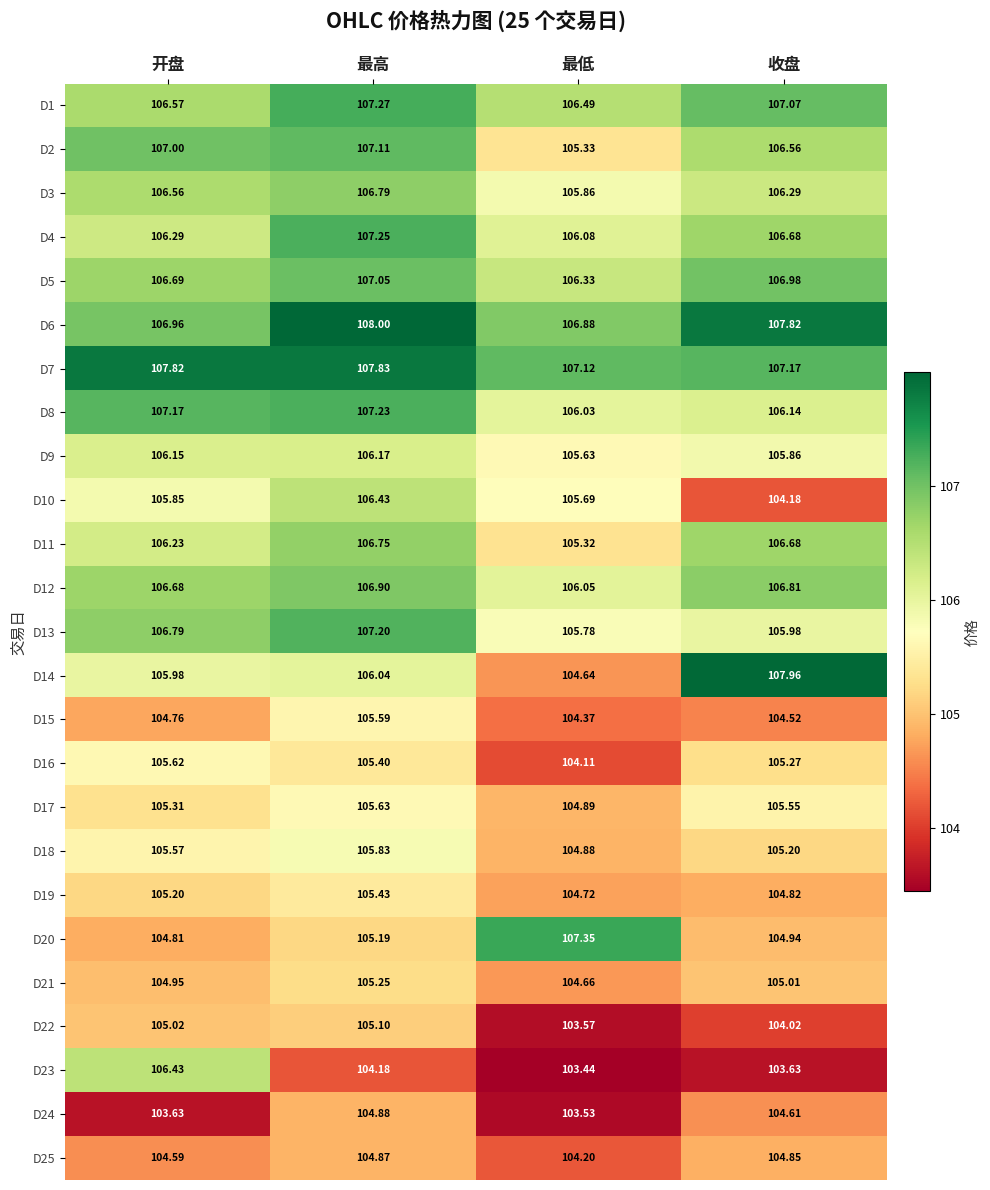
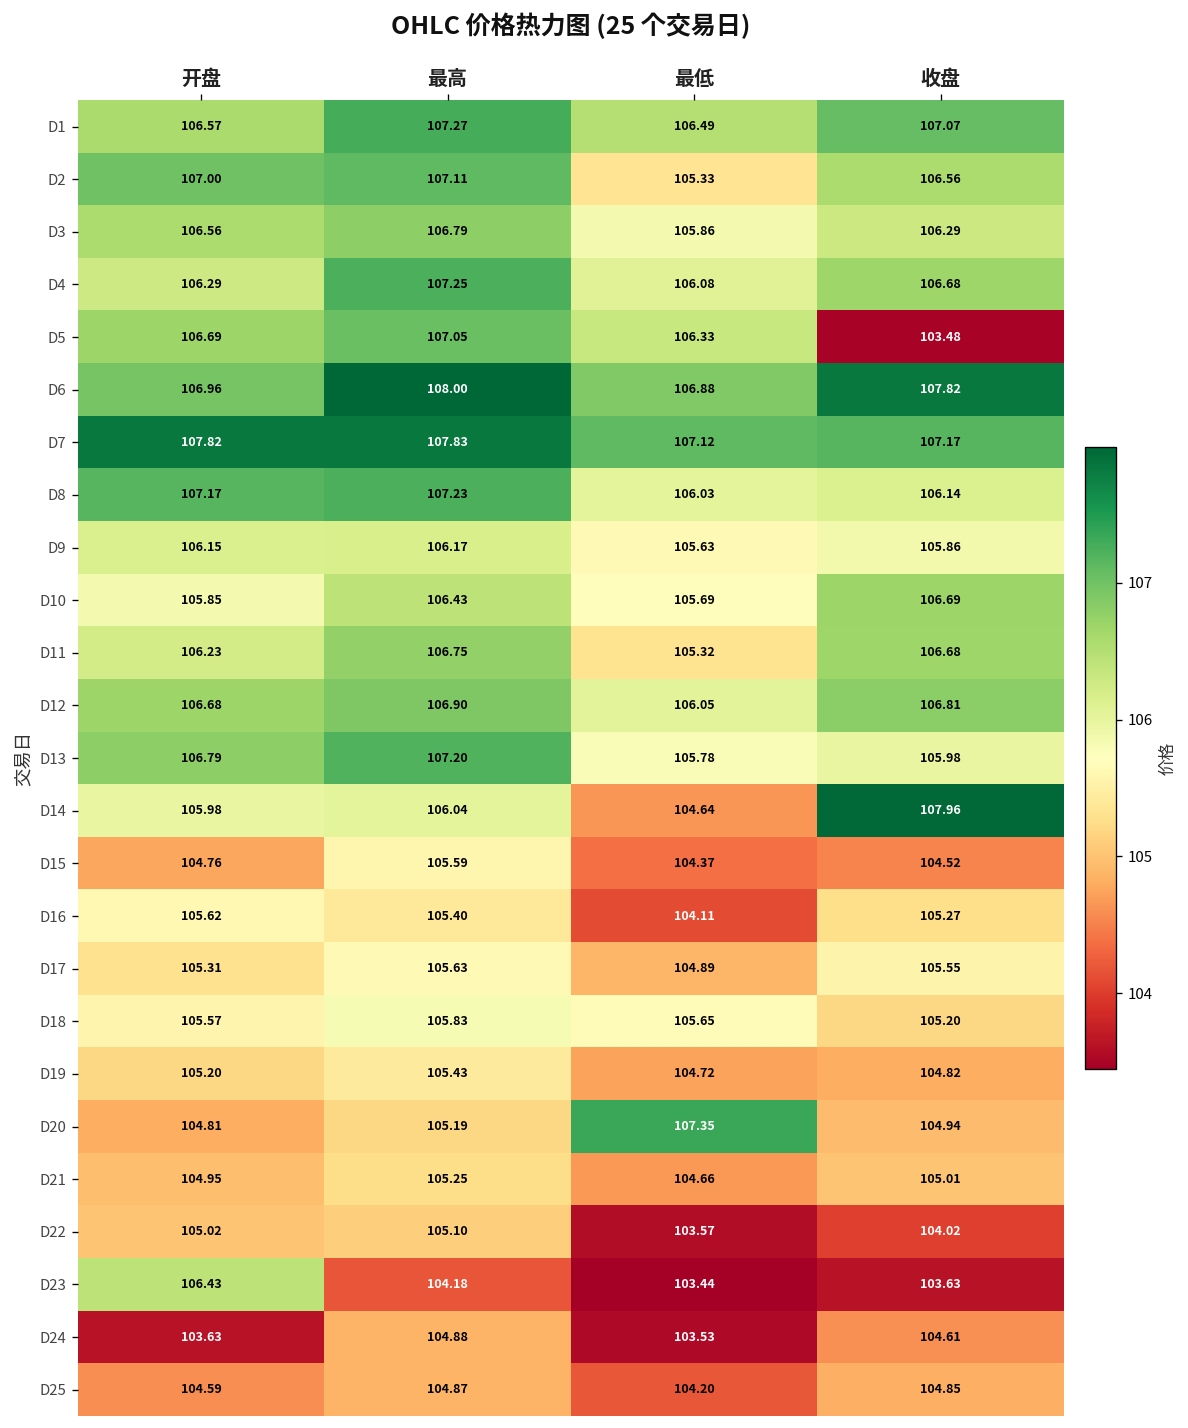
D5, 收盘: 106.98 -> 103.48
D10, 收盘: 104.18 -> 106.69
D18, 最低: 104.88 -> 105.65
